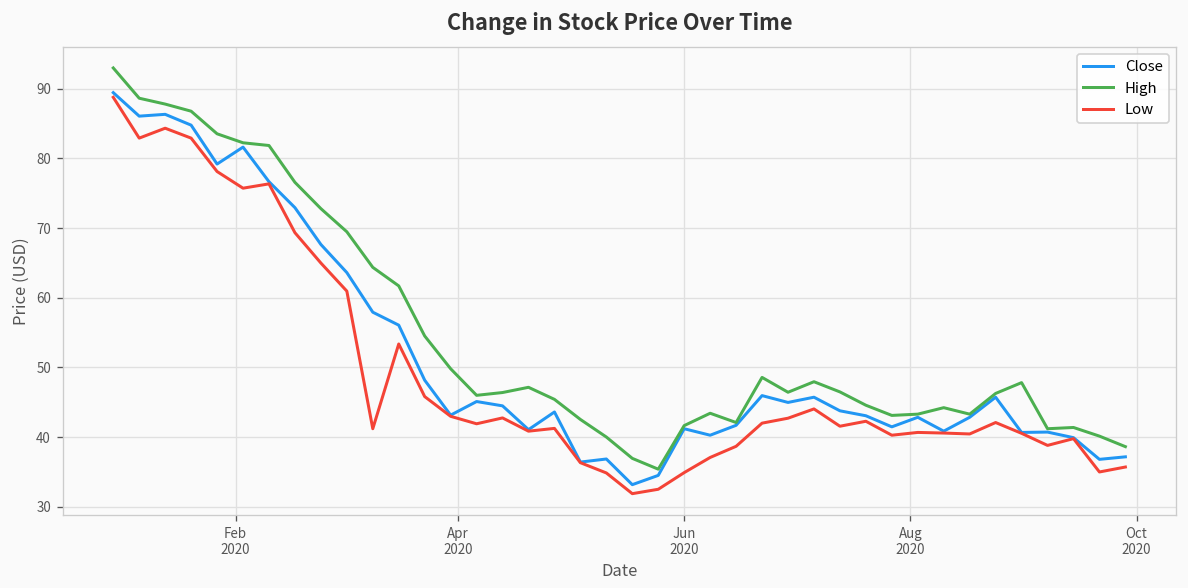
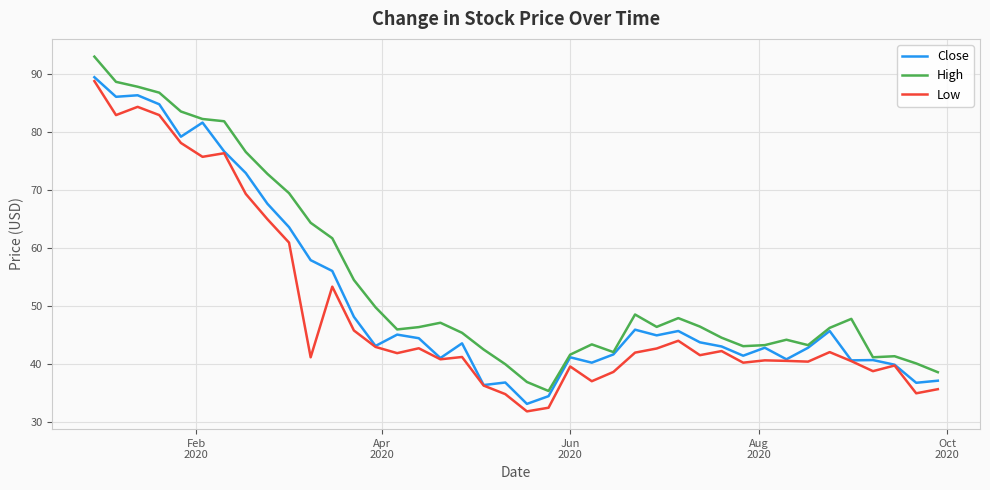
Low, Jun 2020: 35 -> 40
